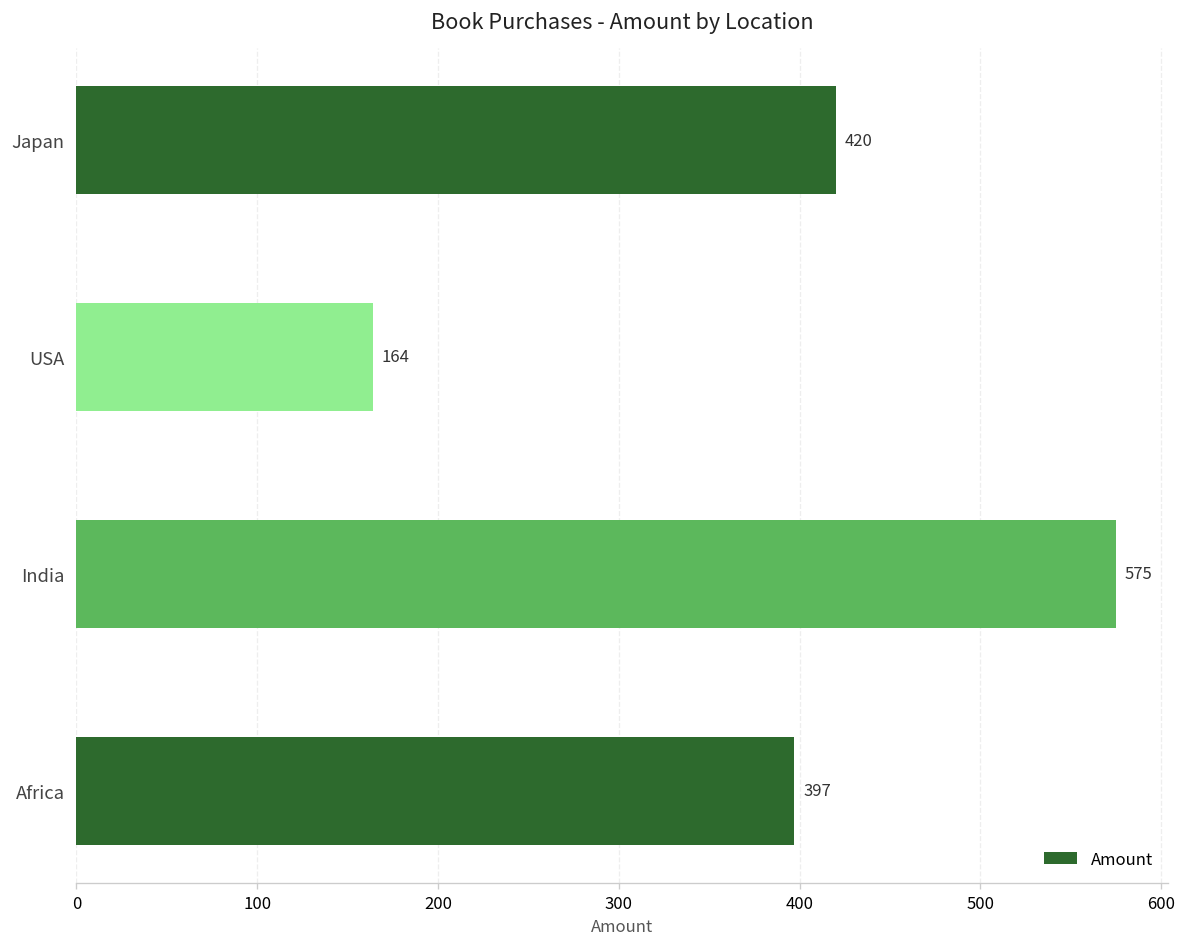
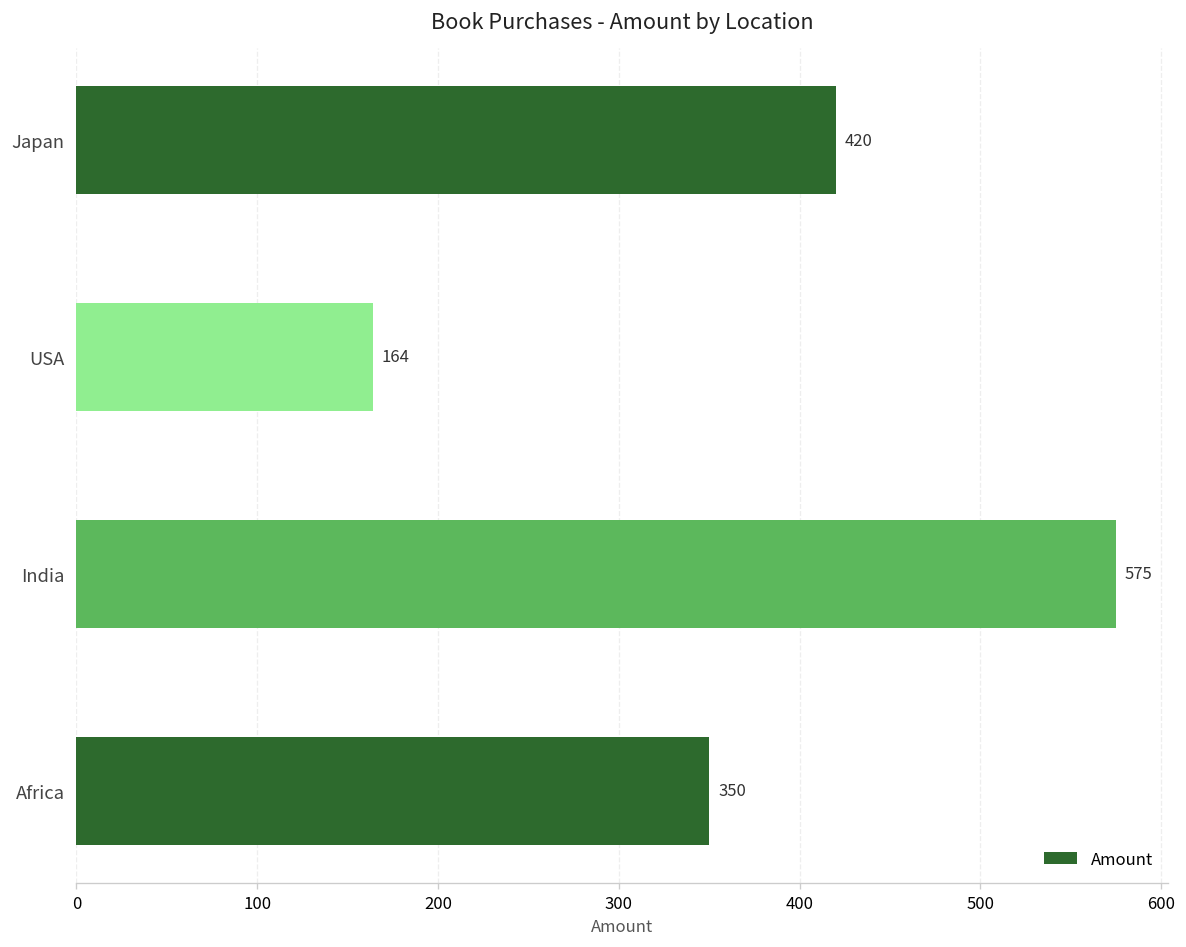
Africa: 397 -> 350
